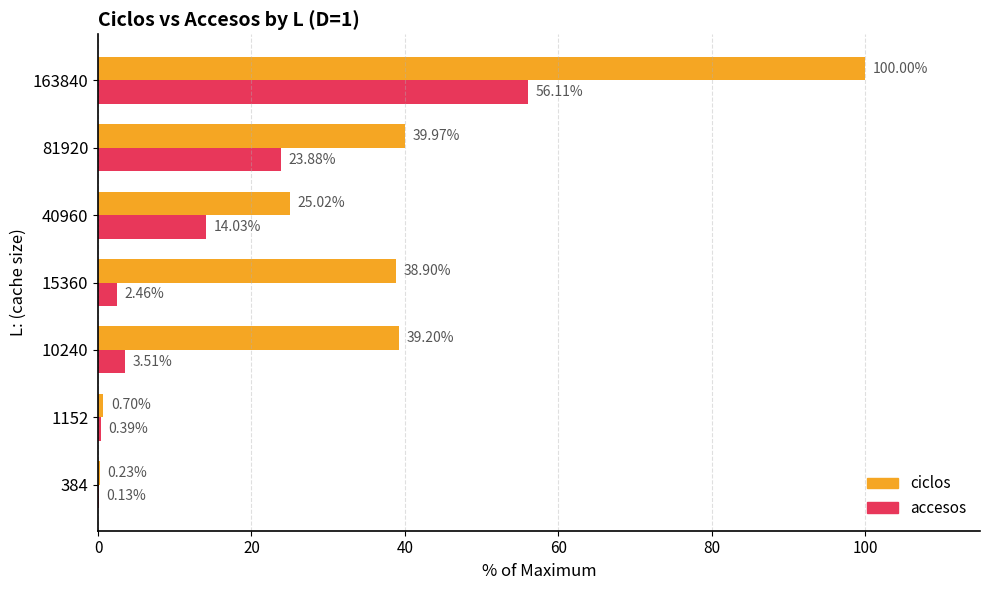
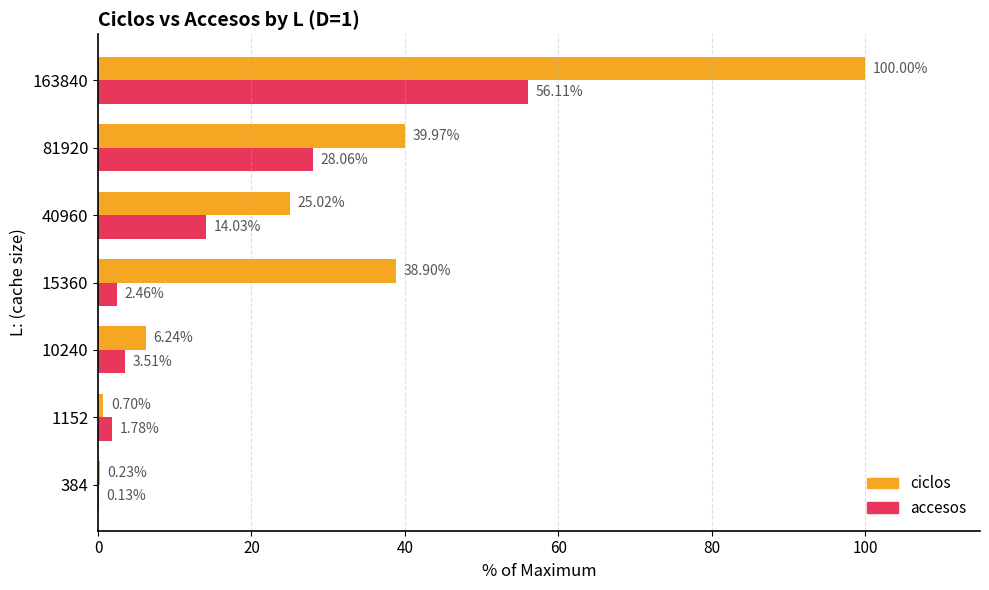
accesos, 81920: 23.88% -> 28.06%
ciclos, 10240: 39.20% -> 6.24%
accesos, 1152: 0.39% -> 1.78%
